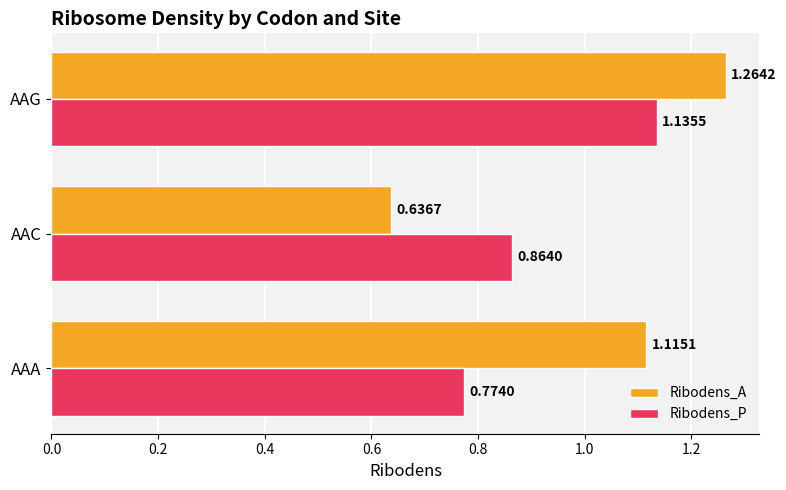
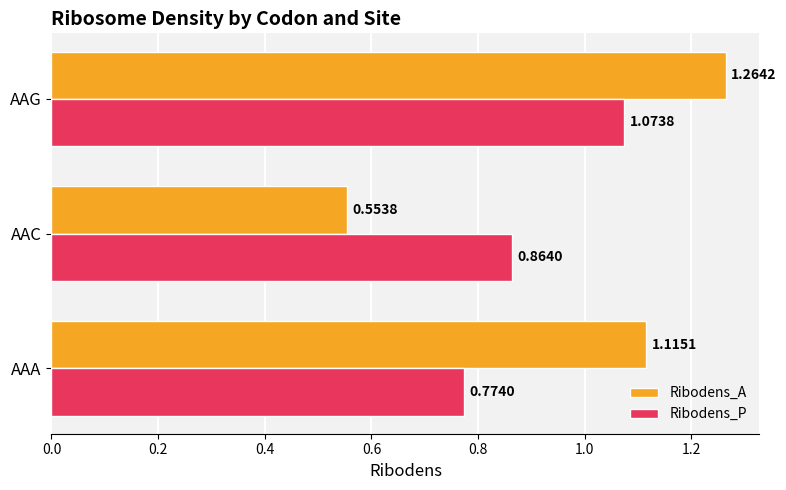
Ribodens_P, AAG: 1.1355 -> 1.0738
Ribodens_A, AAC: 0.6367 -> 0.5538
